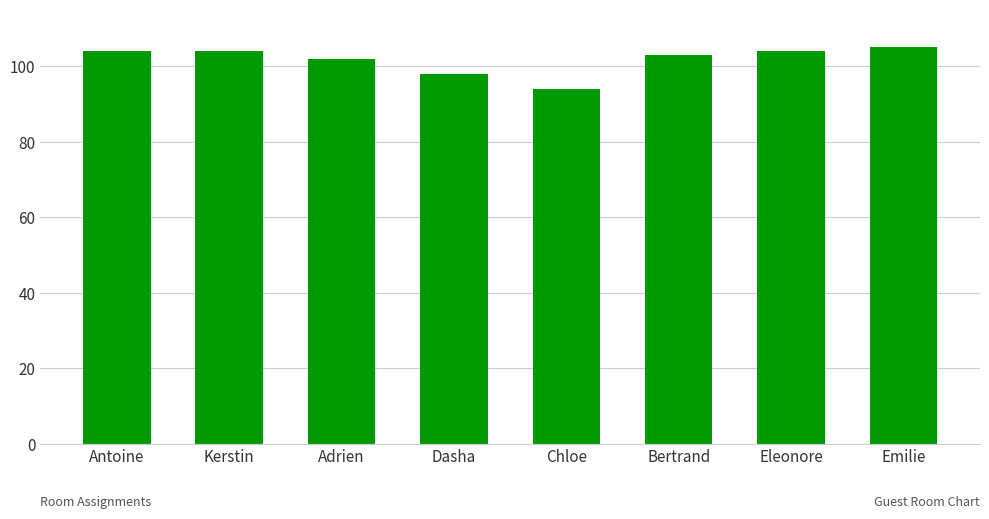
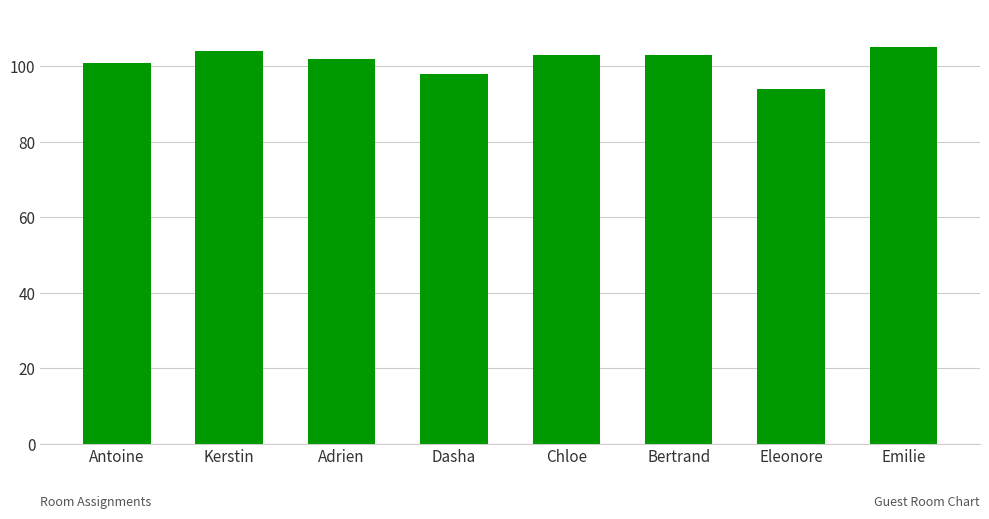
Antoine: 104 -> 101
Chloe: 94 -> 103
Eleonore: 104 -> 94
